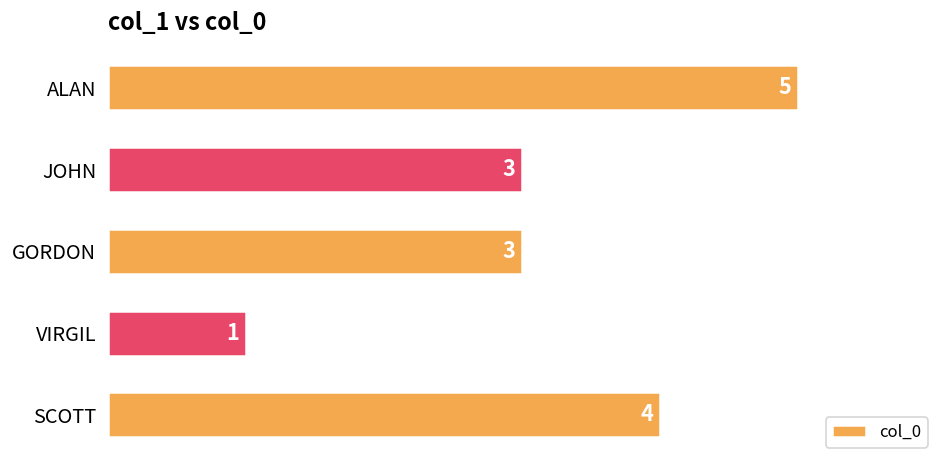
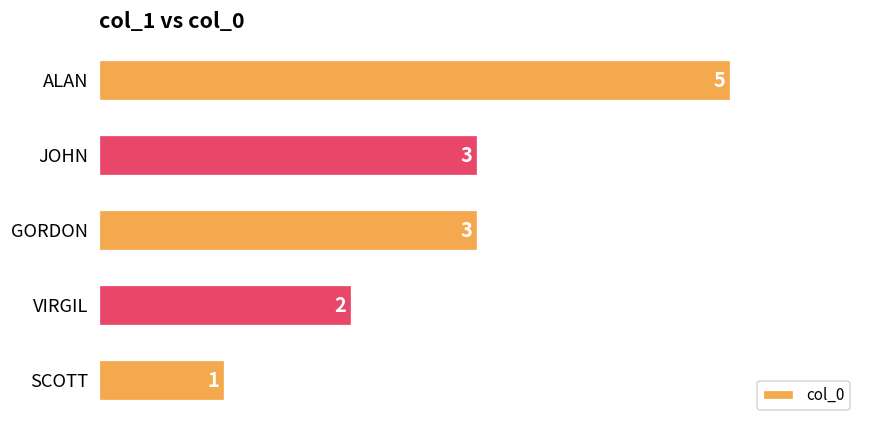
VIRGIL: 1 -> 2
SCOTT: 4 -> 1
